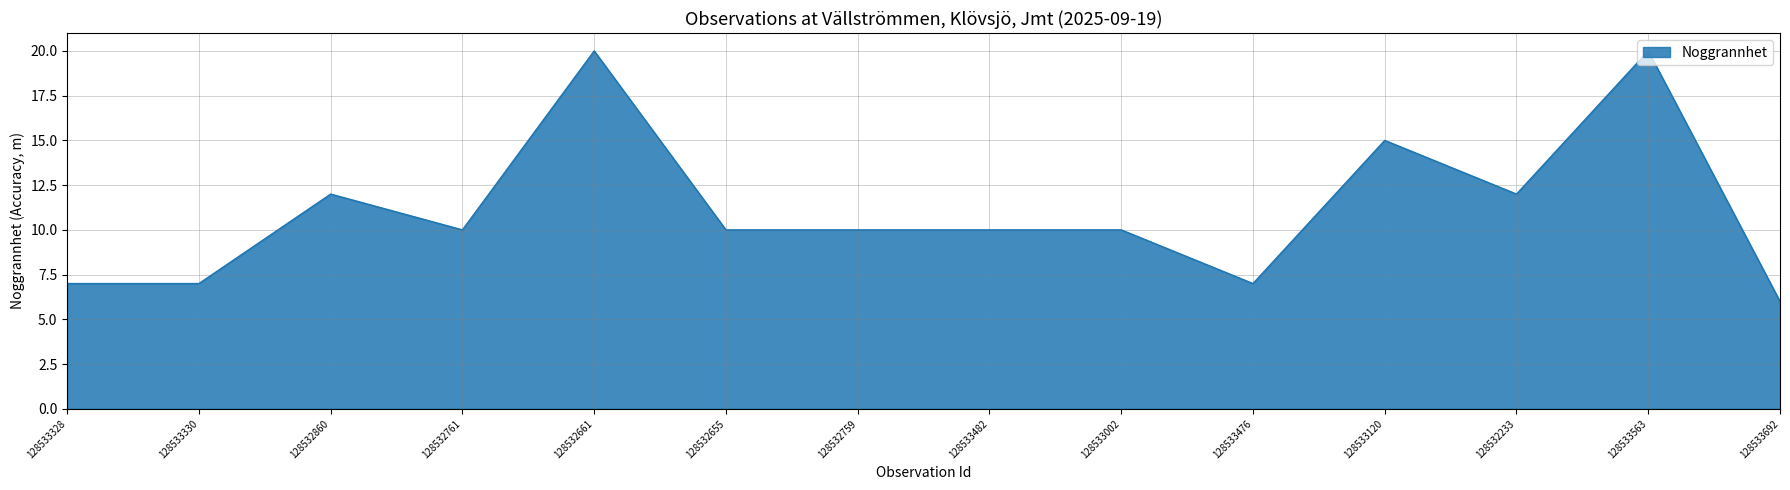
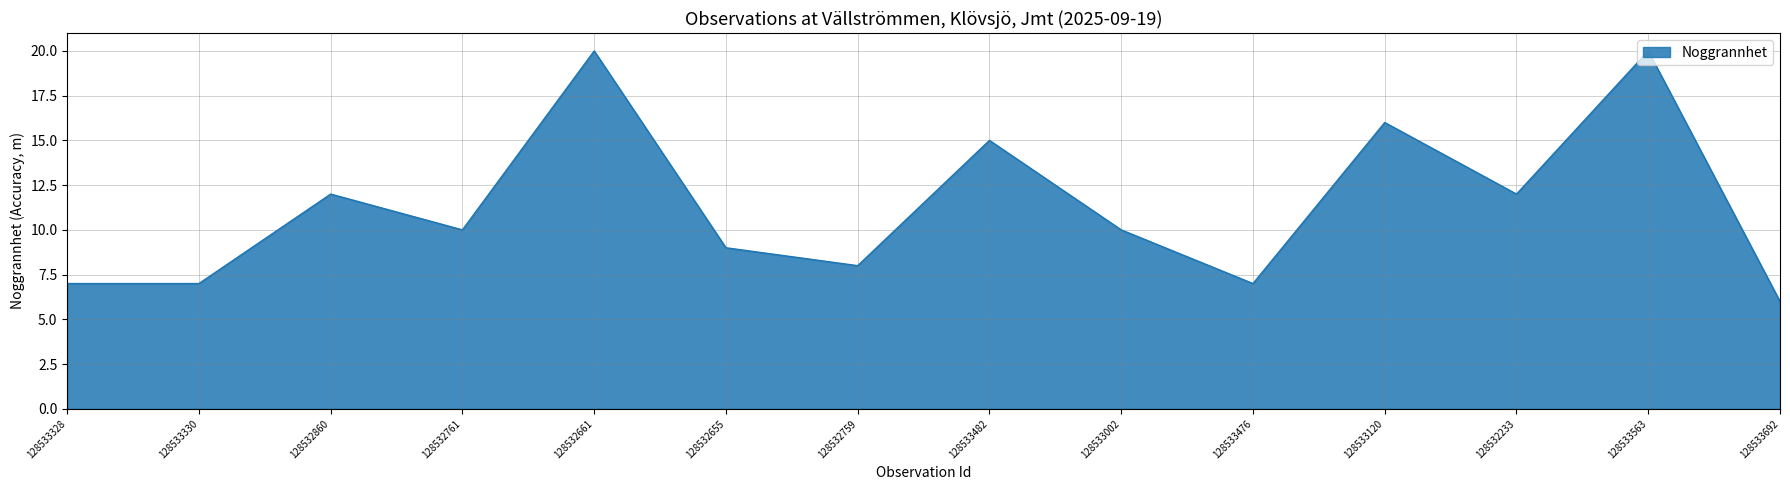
128532655: 10 -> 9
128532759: 10 -> 8
128533482: 10 -> 15
128533120: 15 -> 16
